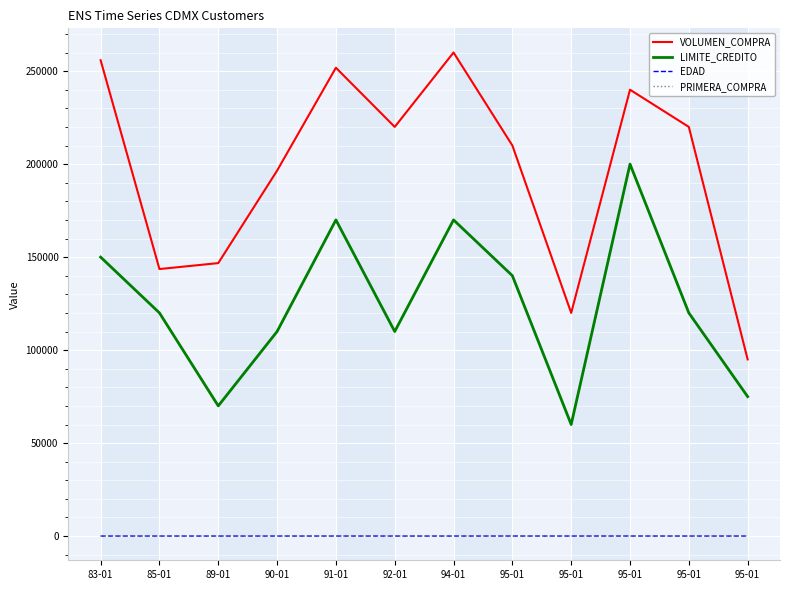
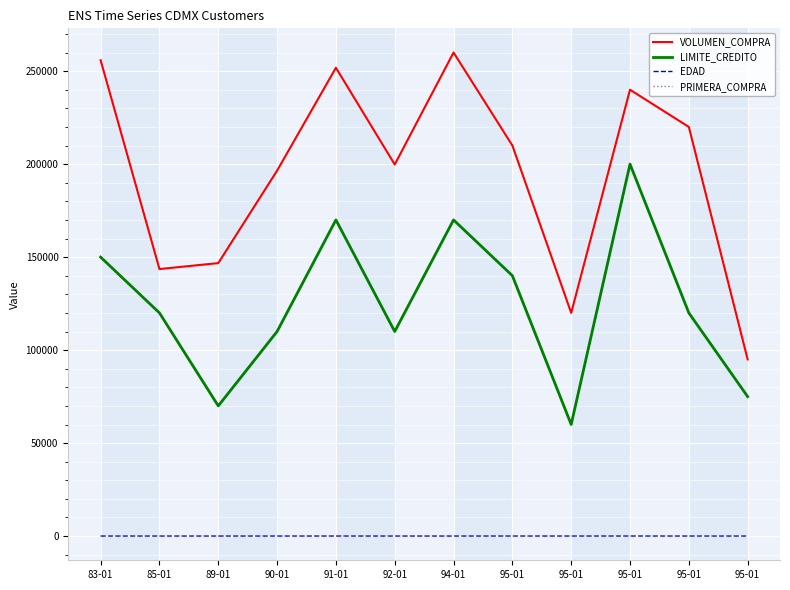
VOLUMEN_COMPRA, 92-01: 220000 -> 200000
